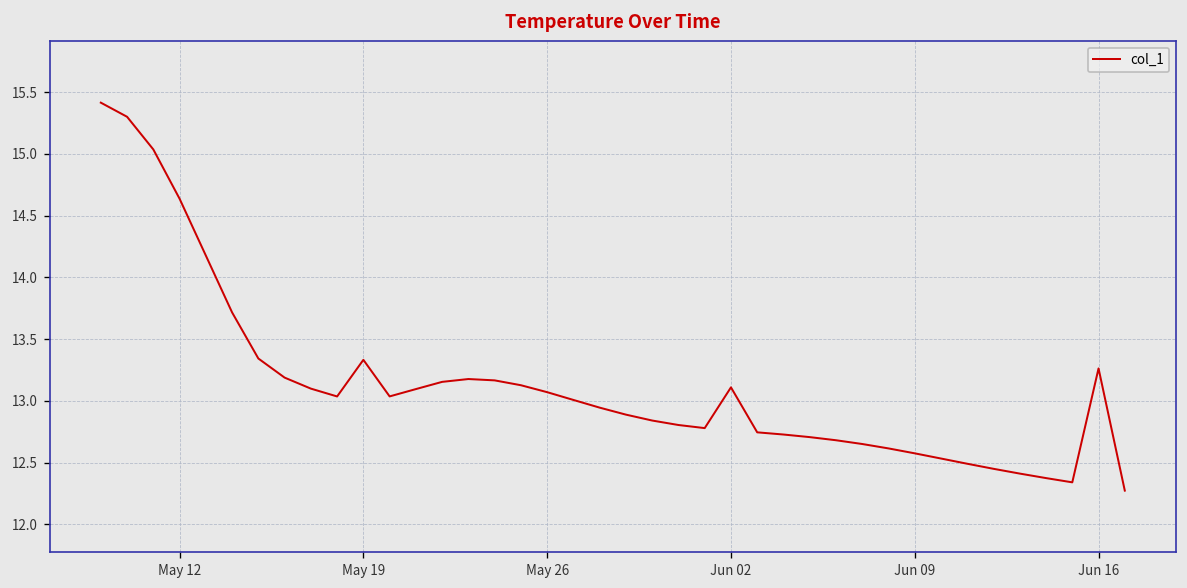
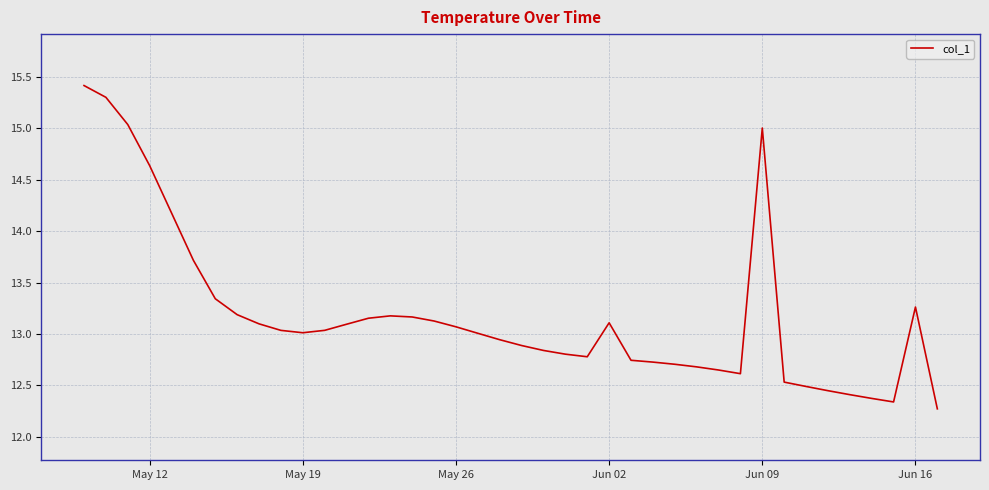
May 19: 13.33 -> 13.01
Jun 09: 12.57 -> 15.00
